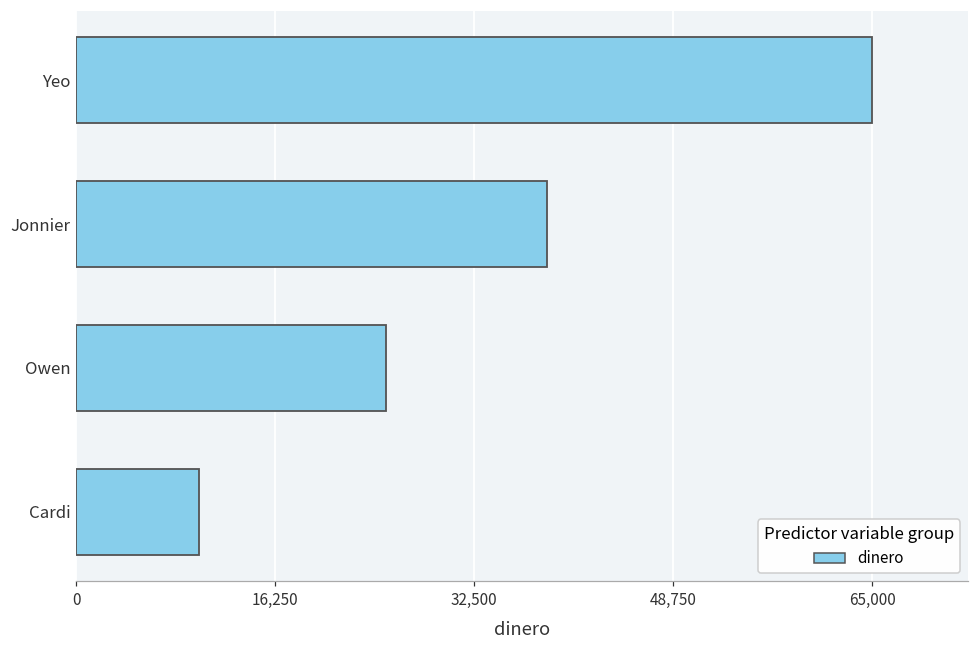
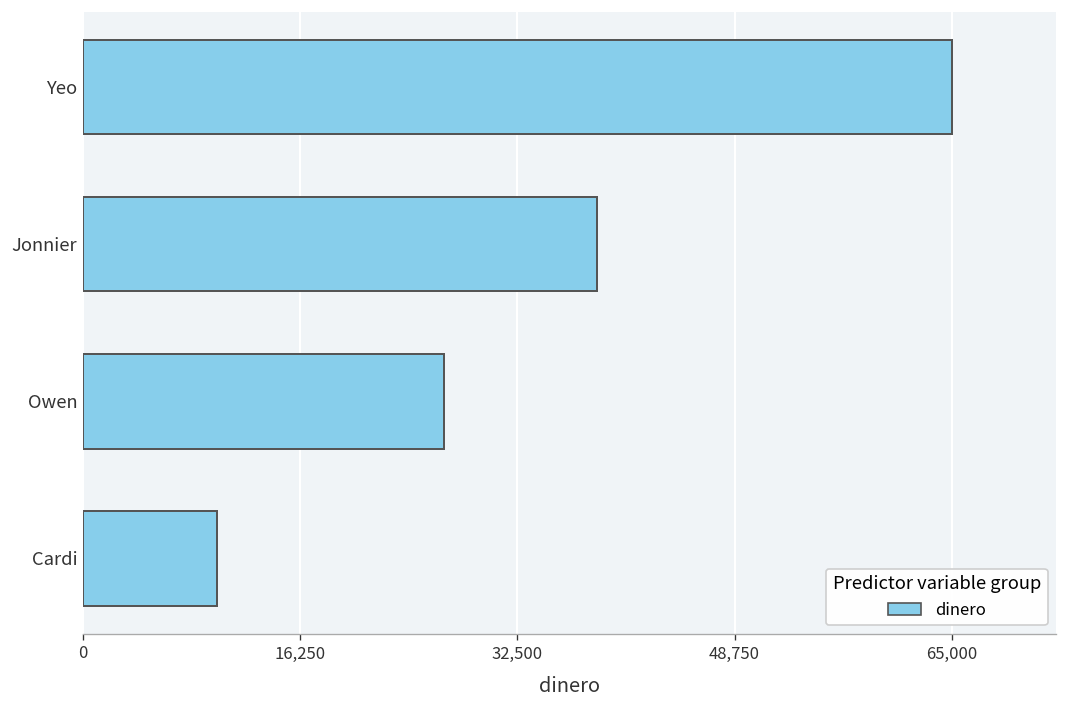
Owen: 25,300 -> 27,000
